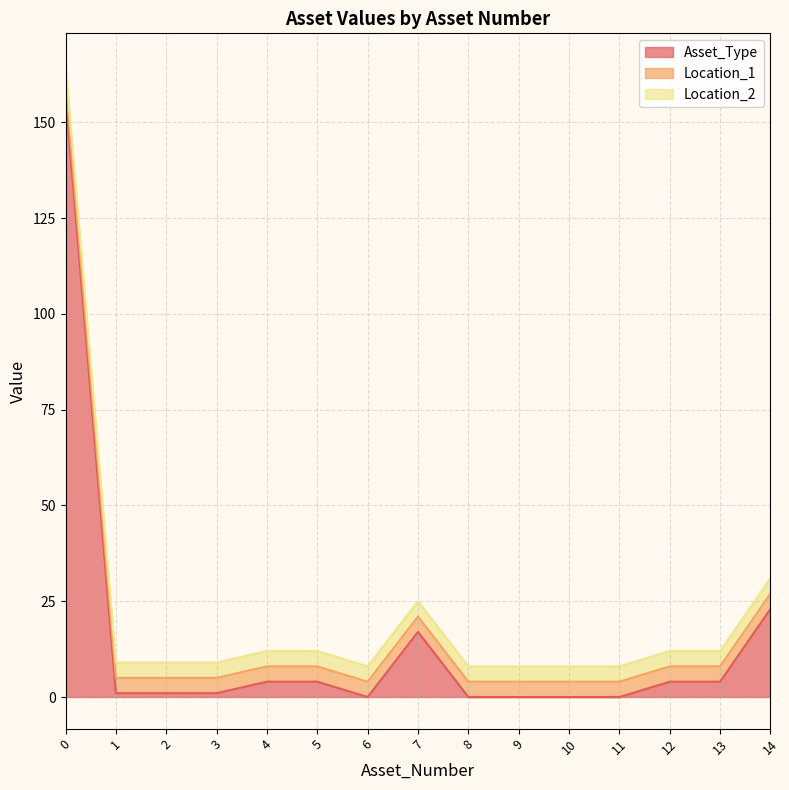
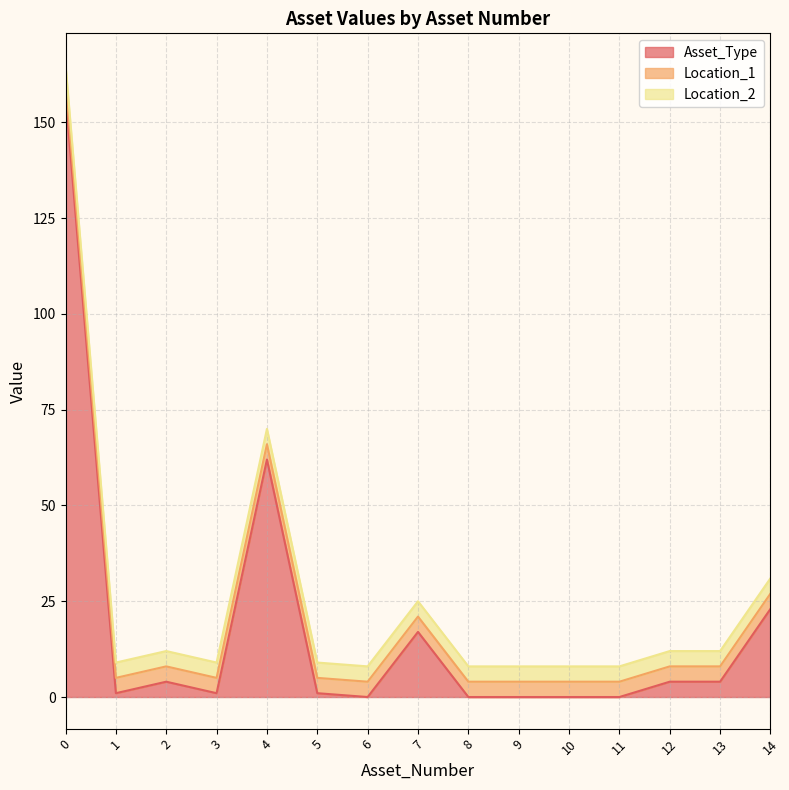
Asset_Type, 2: 1 -> 4
Asset_Type, 4: 4 -> 62
Asset_Type, 5: 4 -> 1
